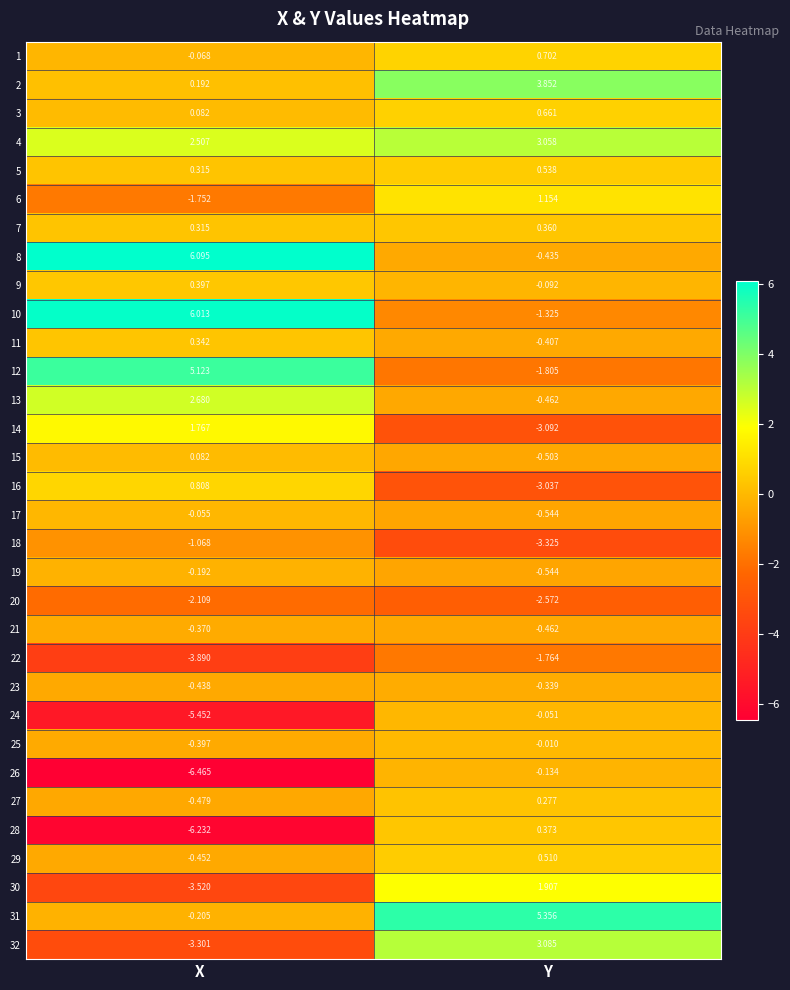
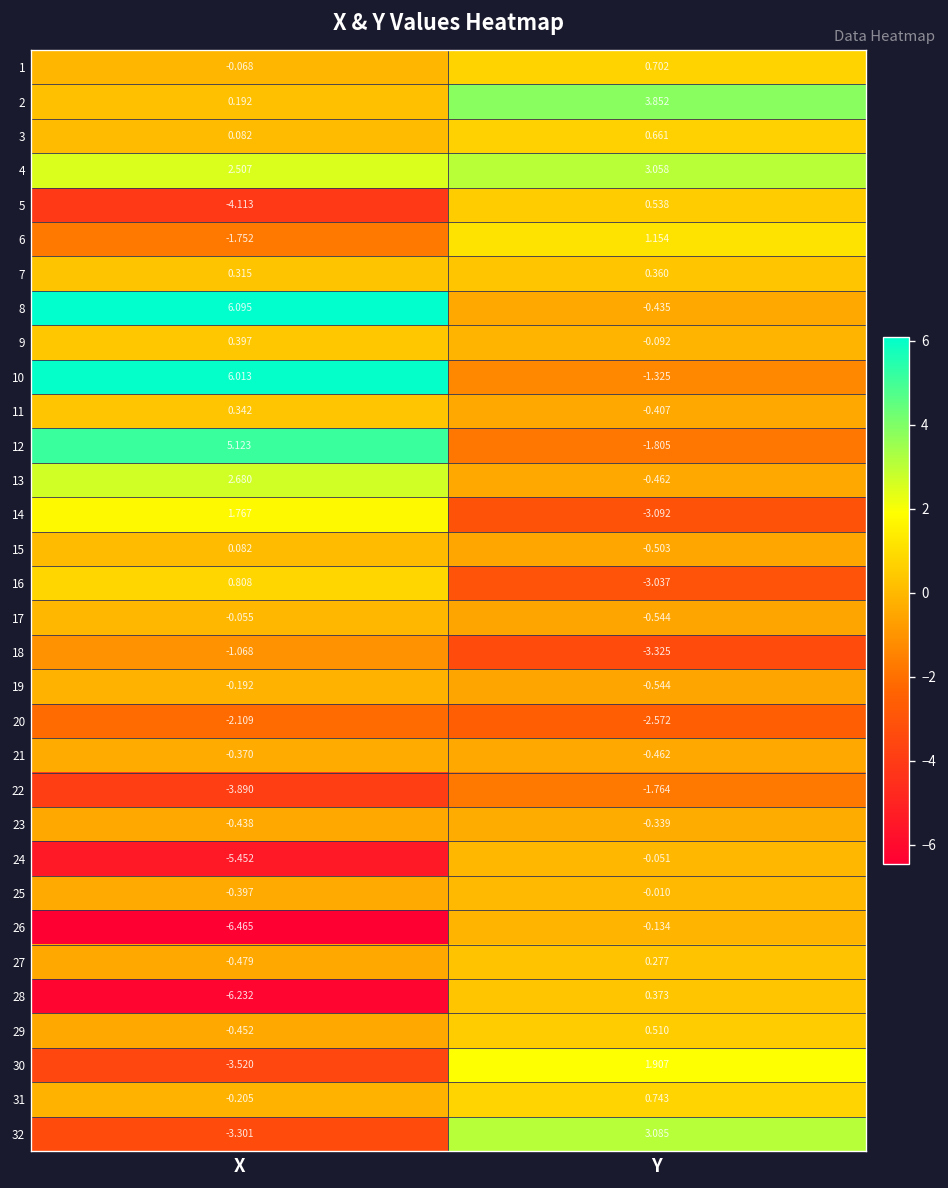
5, X: 0.315 -> -4.113
31, Y: 5.356 -> 0.743
